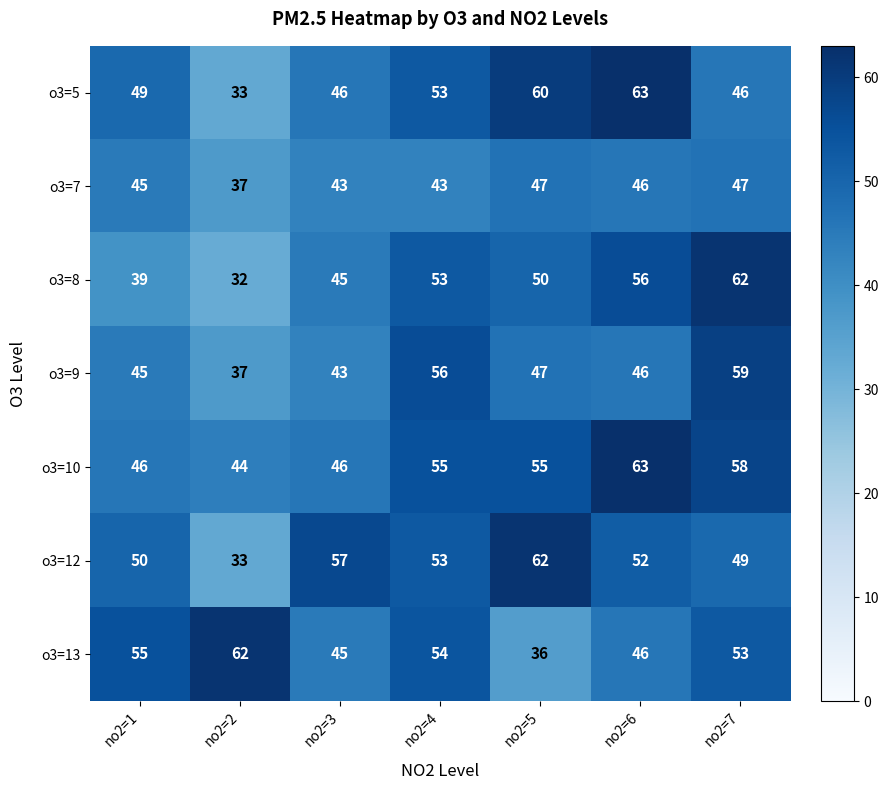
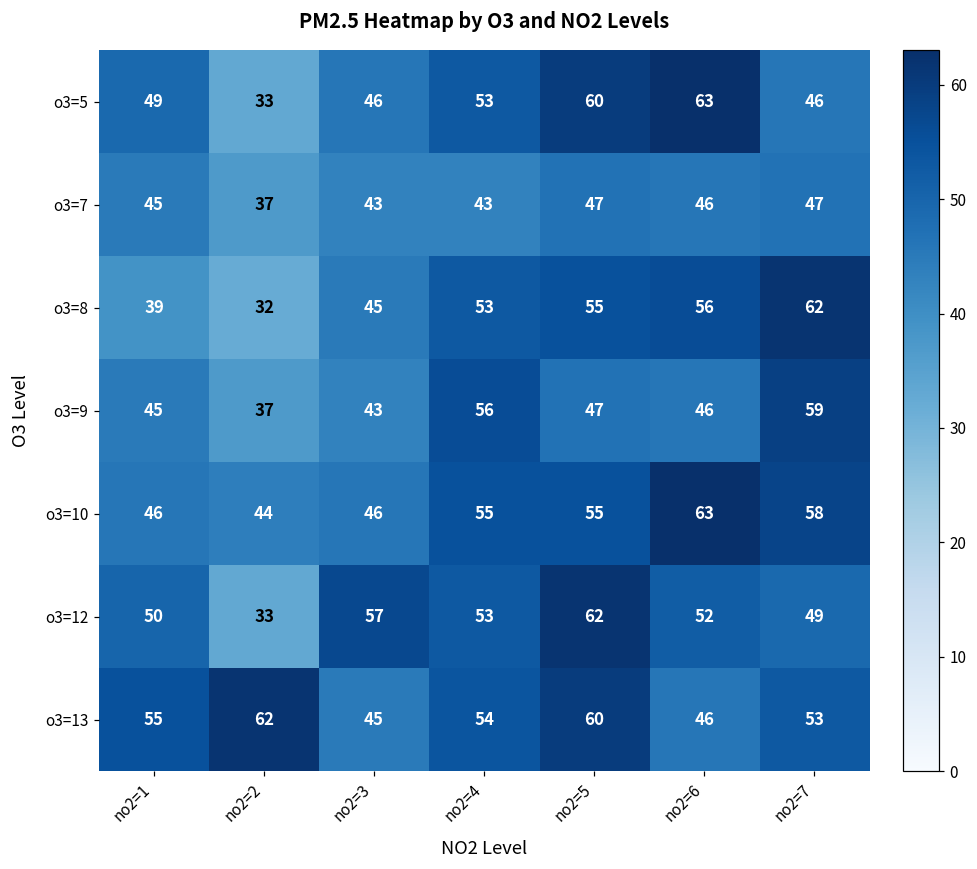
o3=8, no2=5: 50 -> 55
o3=13, no2=5: 36 -> 60
